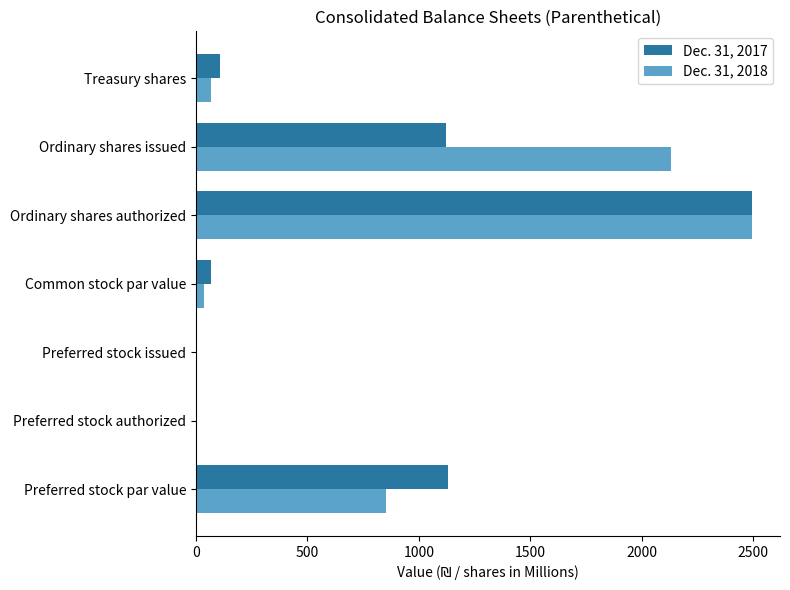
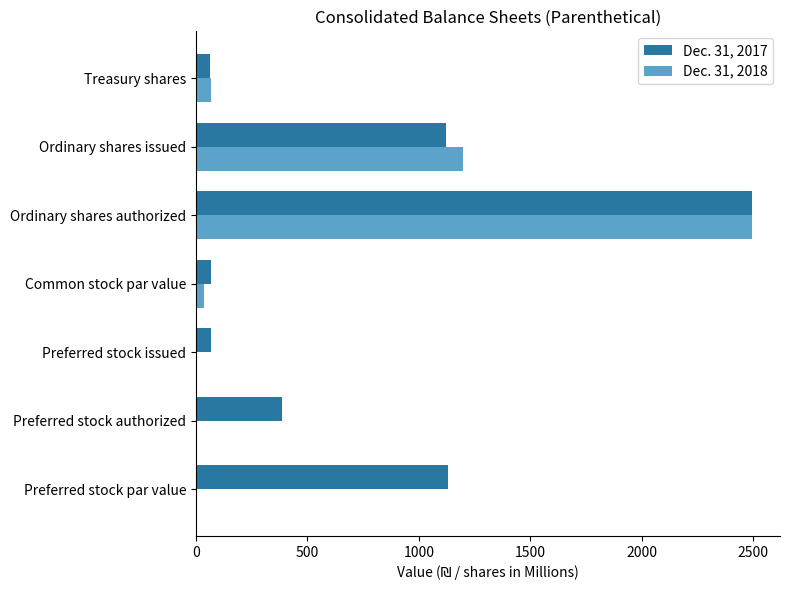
Dec. 31, 2017, Treasury shares: 110 -> 60
Dec. 31, 2018, Ordinary shares issued: 2130 -> 1200
Dec. 31, 2017, Preferred stock issued: 0 -> 70
Dec. 31, 2017, Preferred stock authorized: 10 -> 390
Dec. 31, 2018, Preferred stock par value: 850 -> 0
